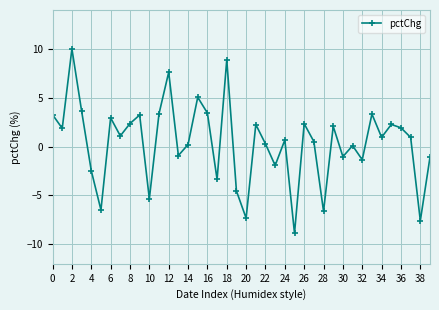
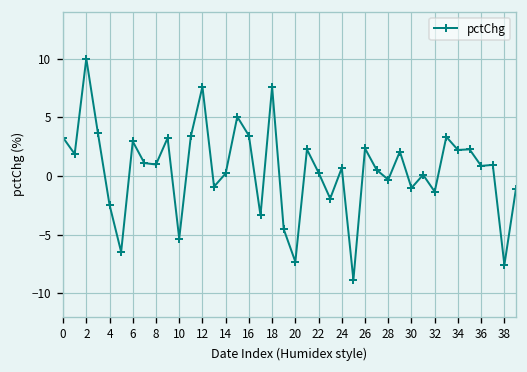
8: 2 -> 1
18: 9 -> 8
28: -7 -> 0
34: 1 -> 2
36: 2 -> 1
